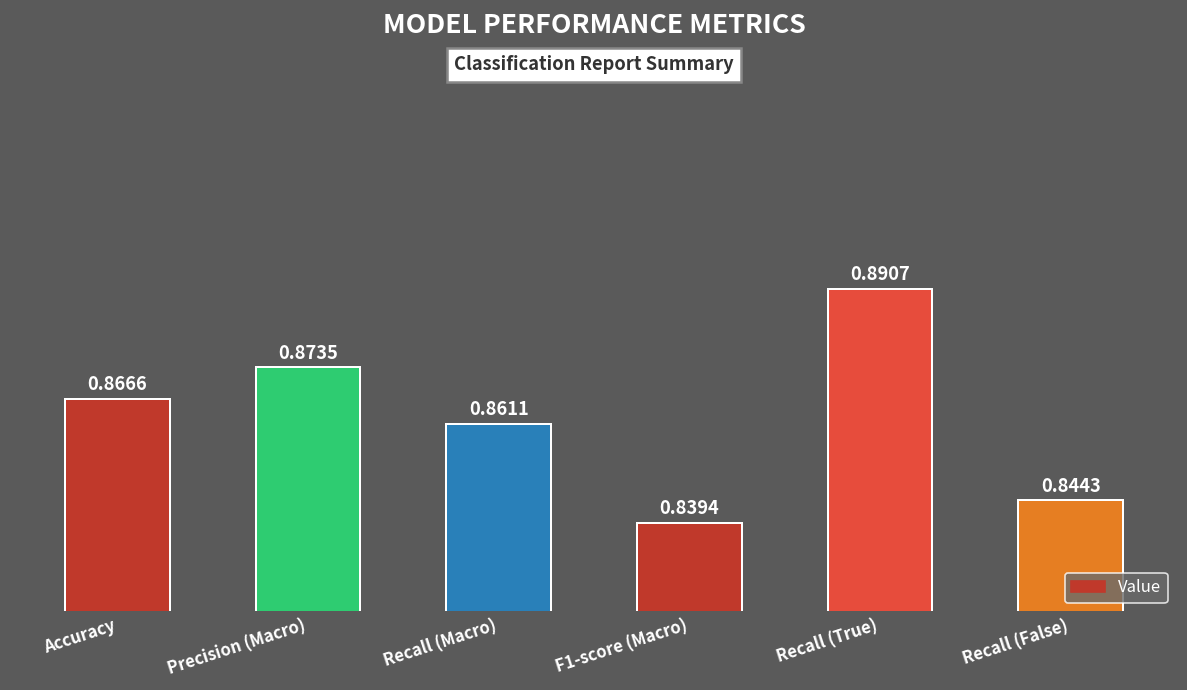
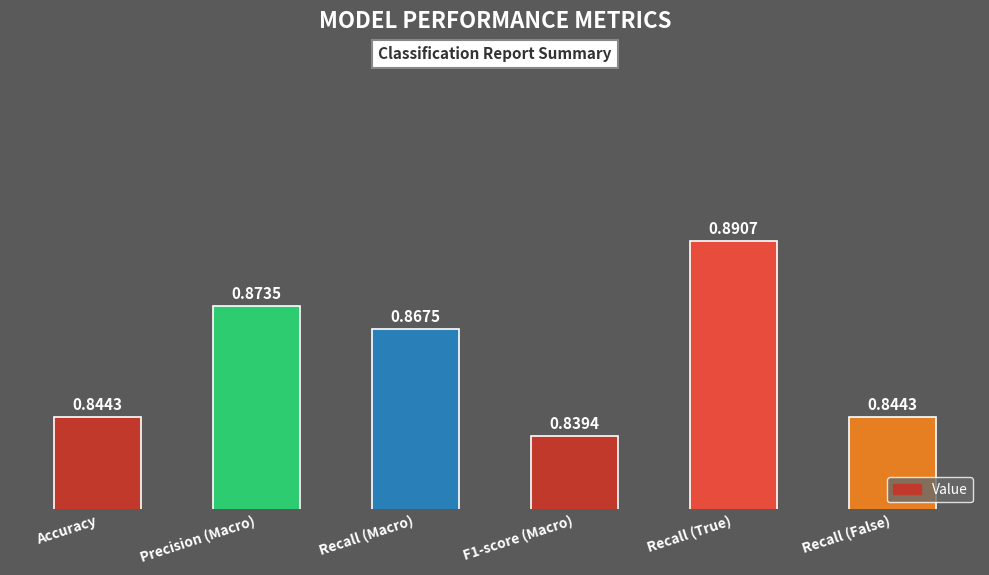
Accuracy: 0.8666 -> 0.8443
Recall (Macro): 0.8611 -> 0.8675
